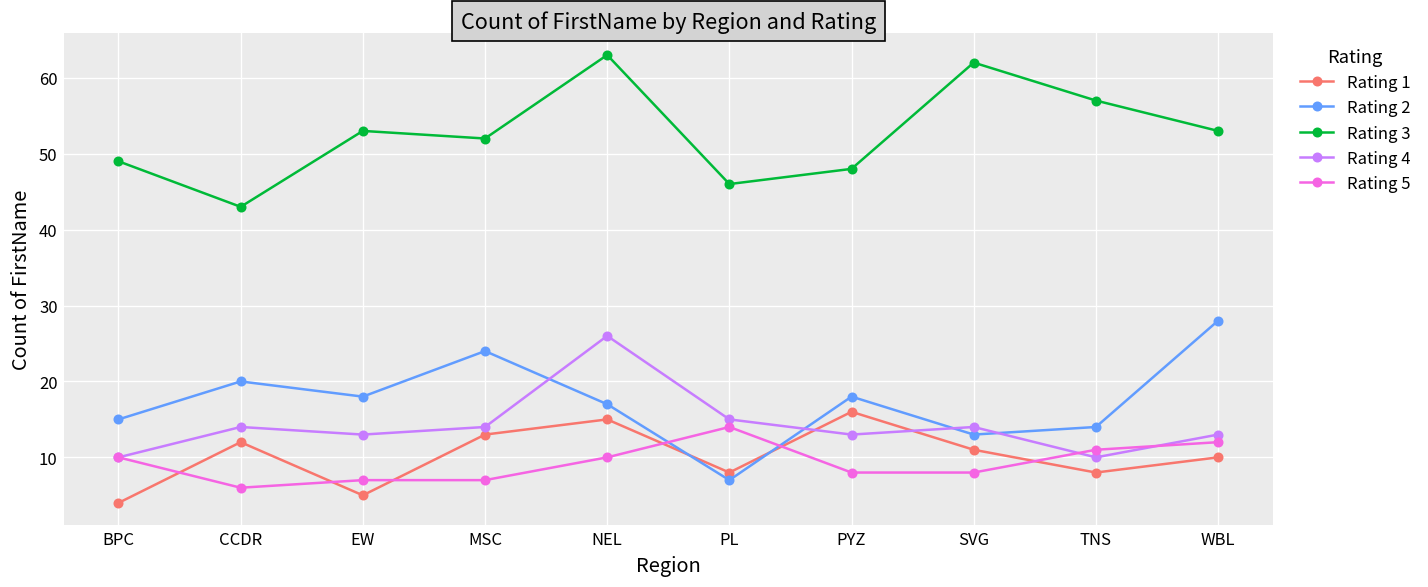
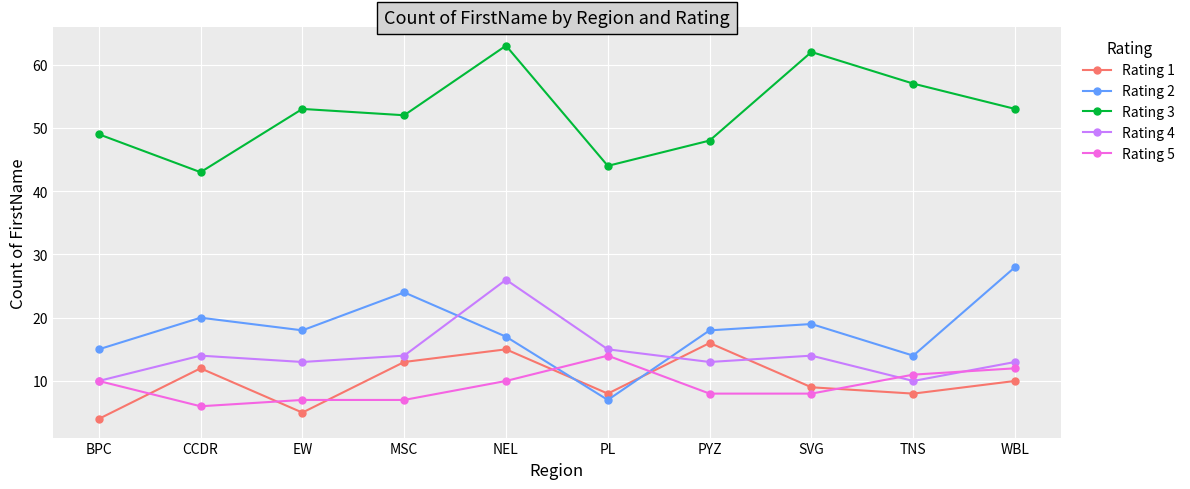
Rating 3, PL: 46 -> 44
Rating 1, SVG: 11 -> 9
Rating 2, SVG: 13 -> 19
